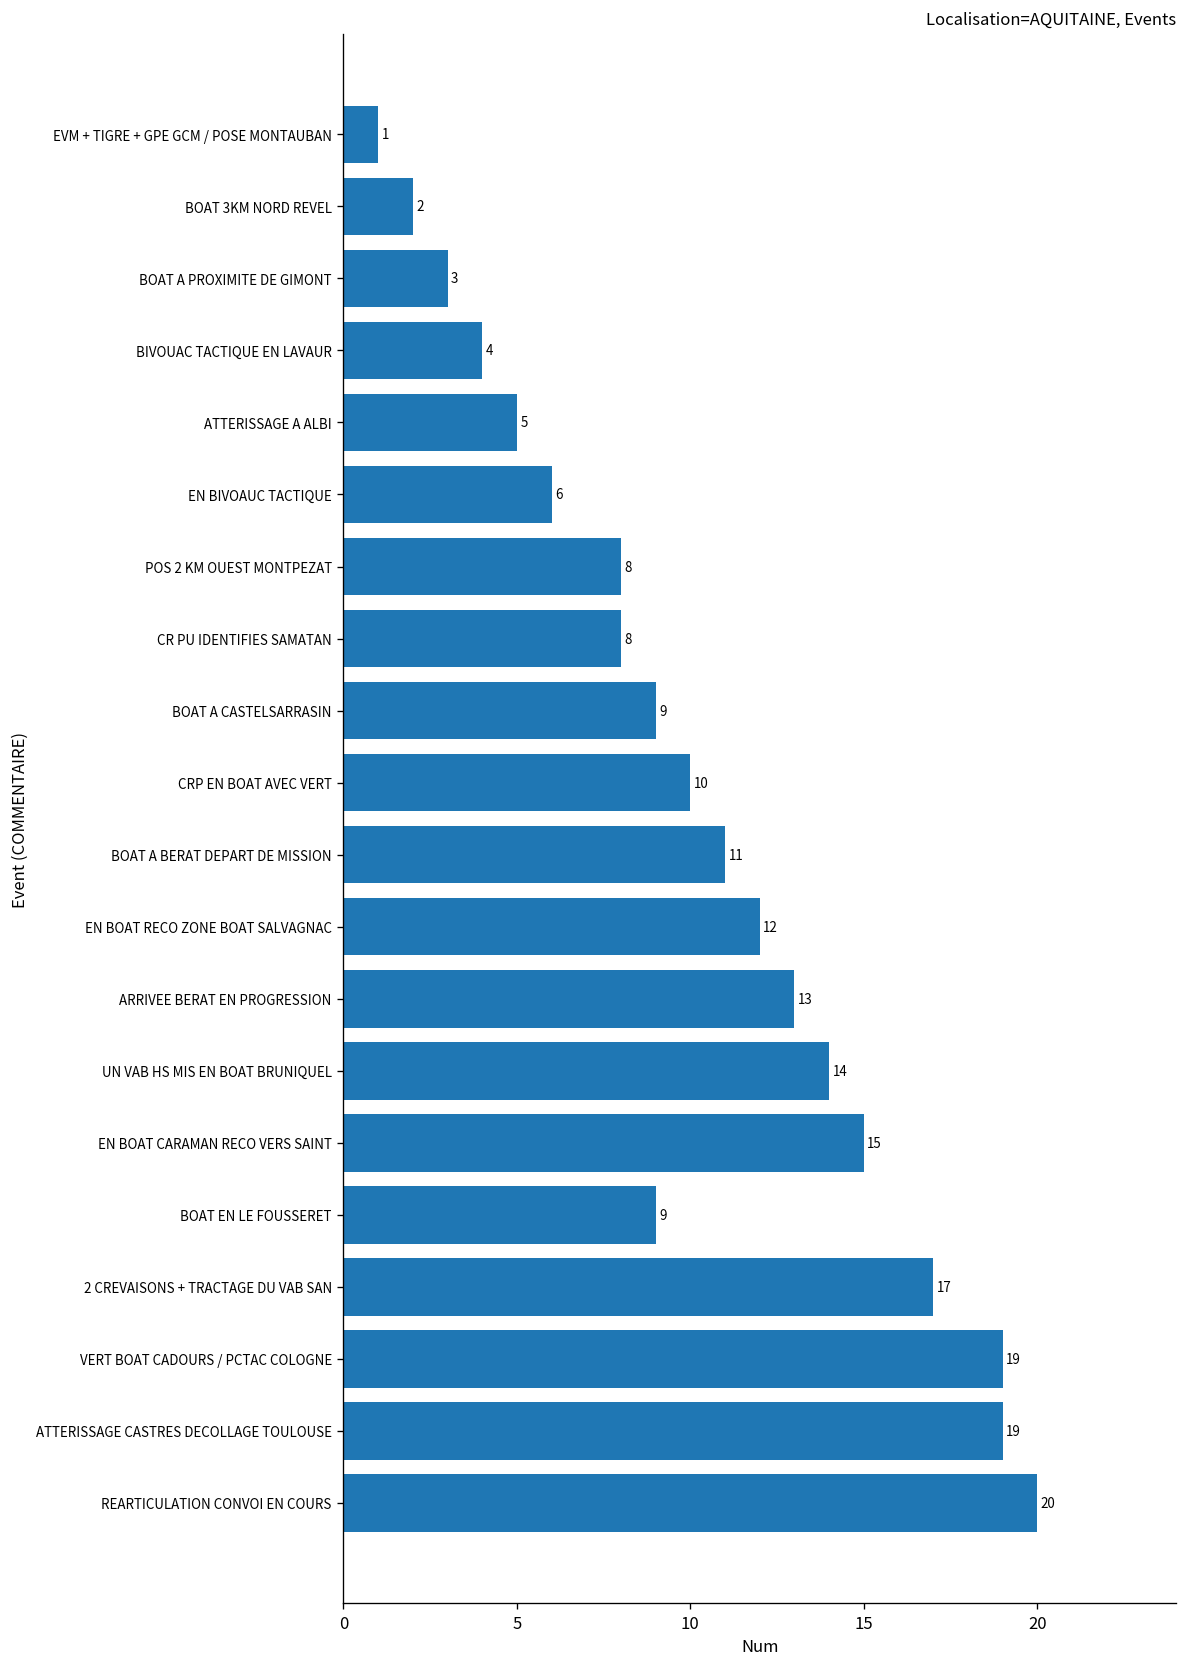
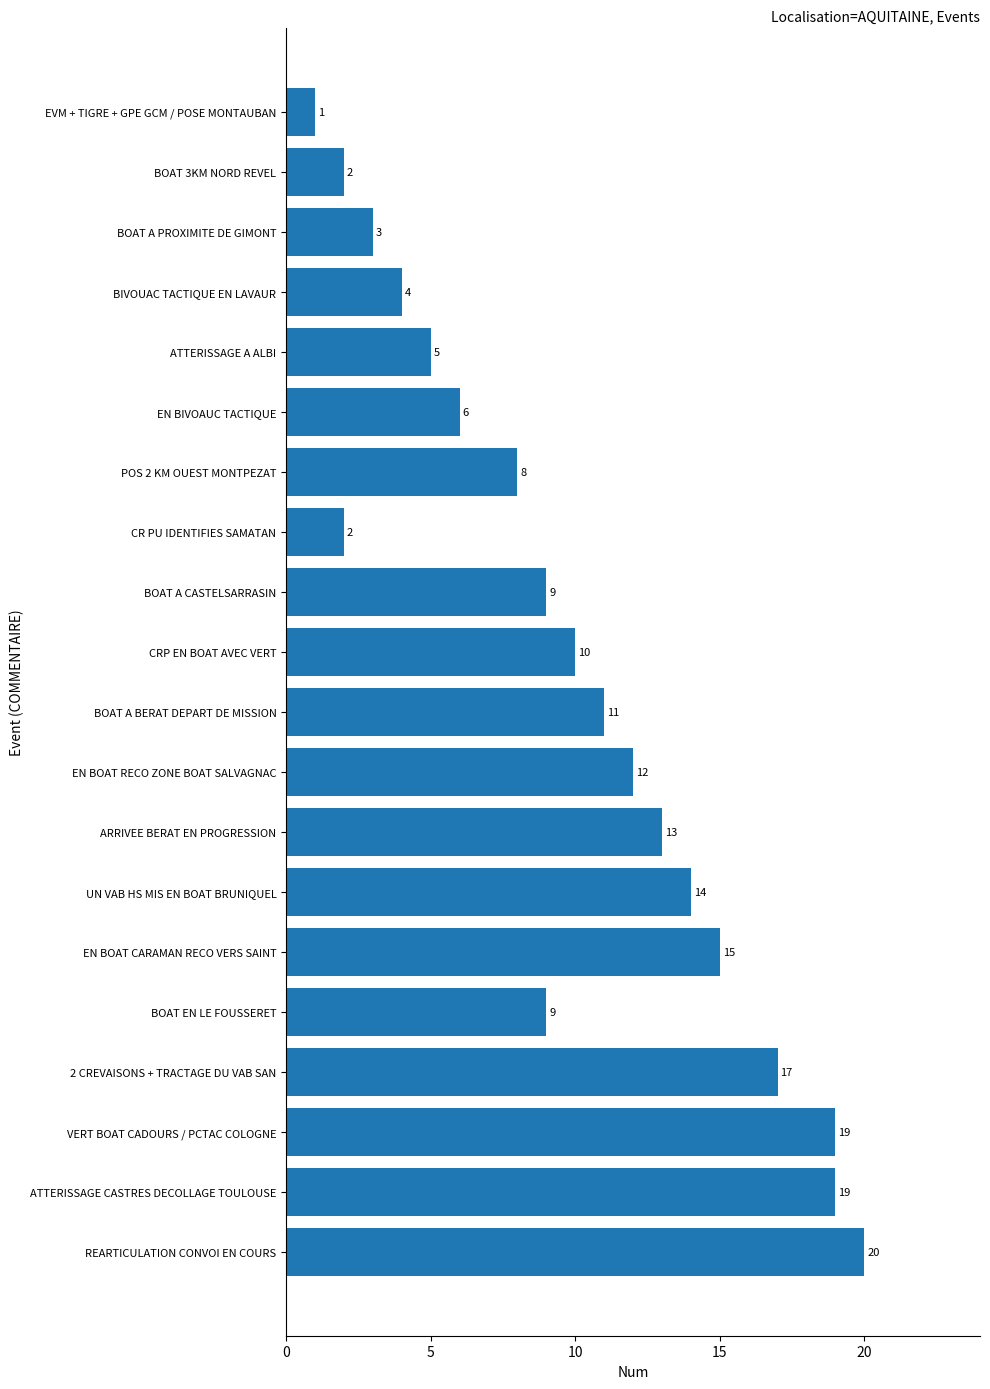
CR PU IDENTIFIES SAMATAN: 8 -> 2
